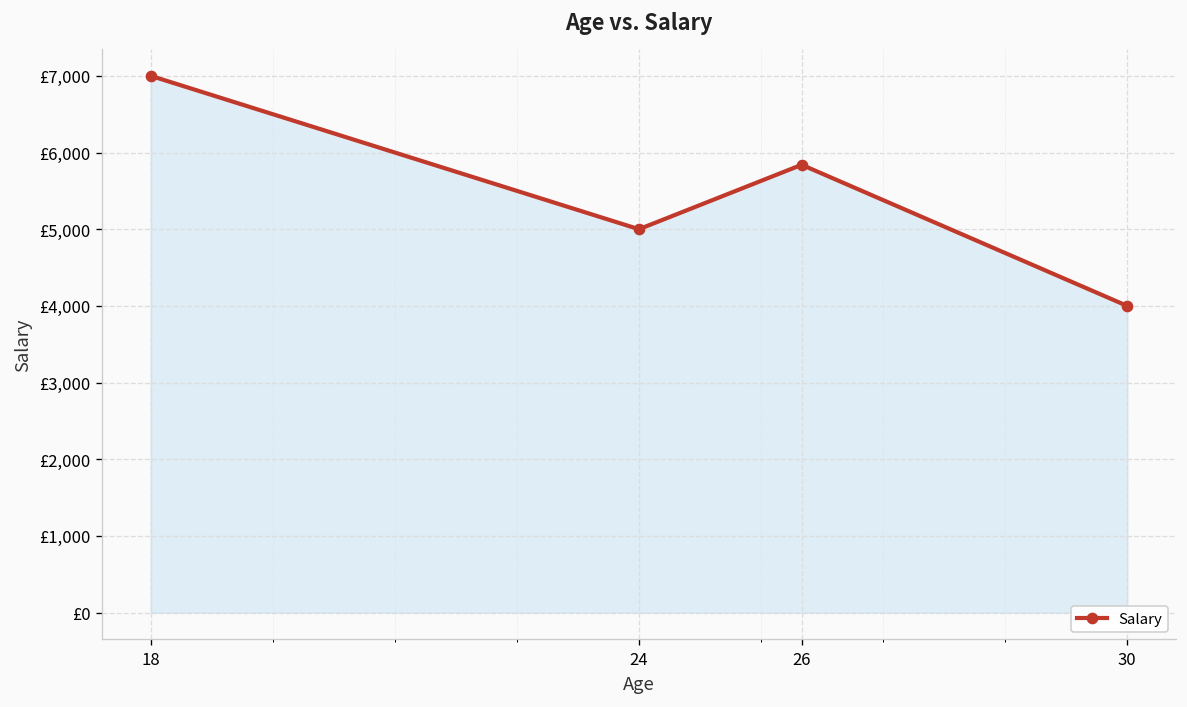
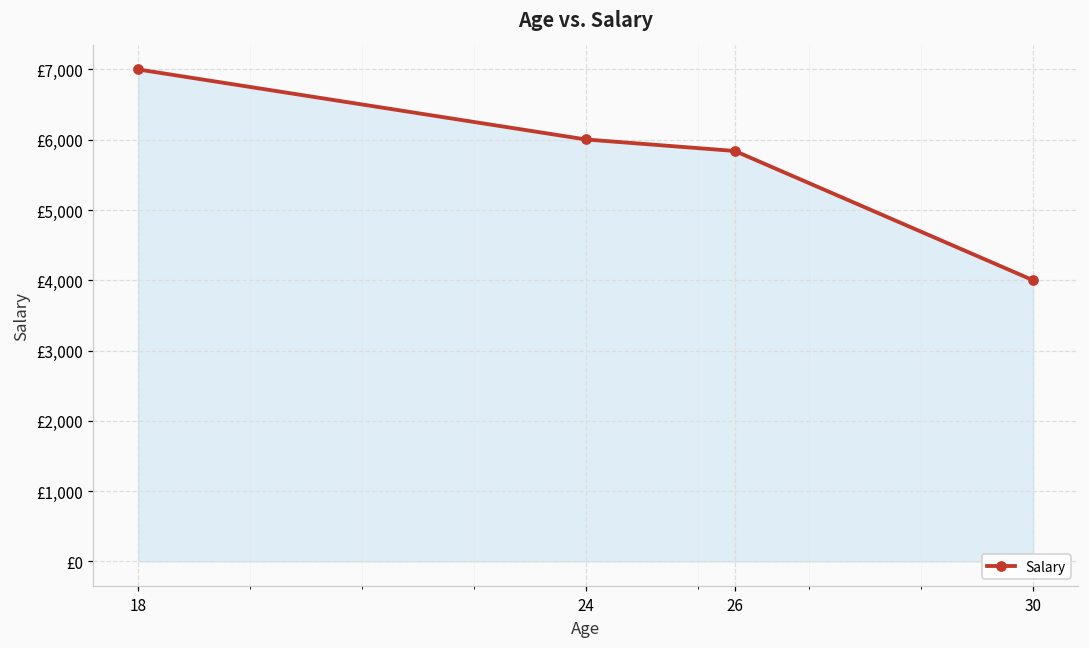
24: £5,000 -> £6,000
